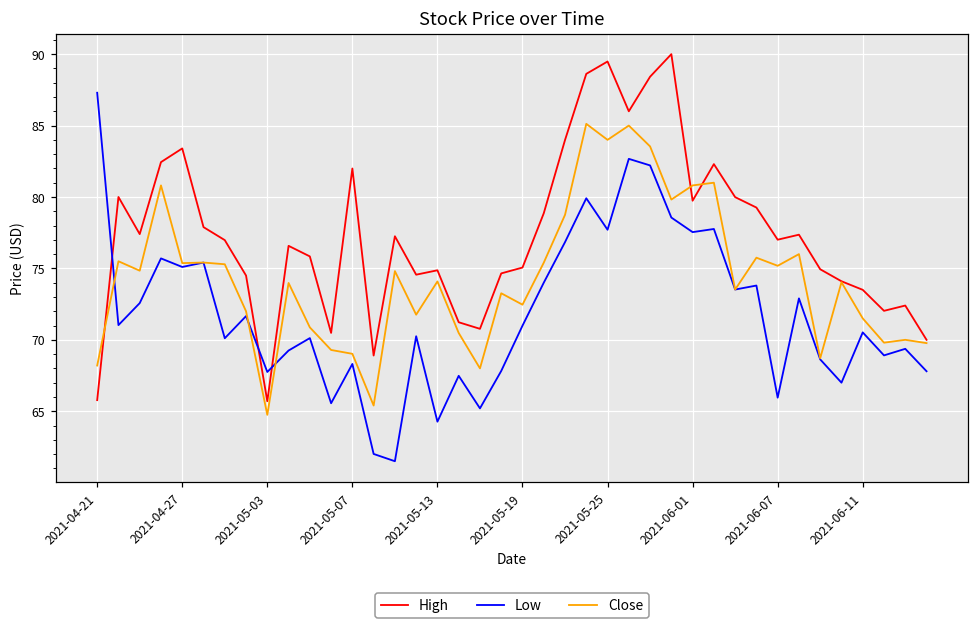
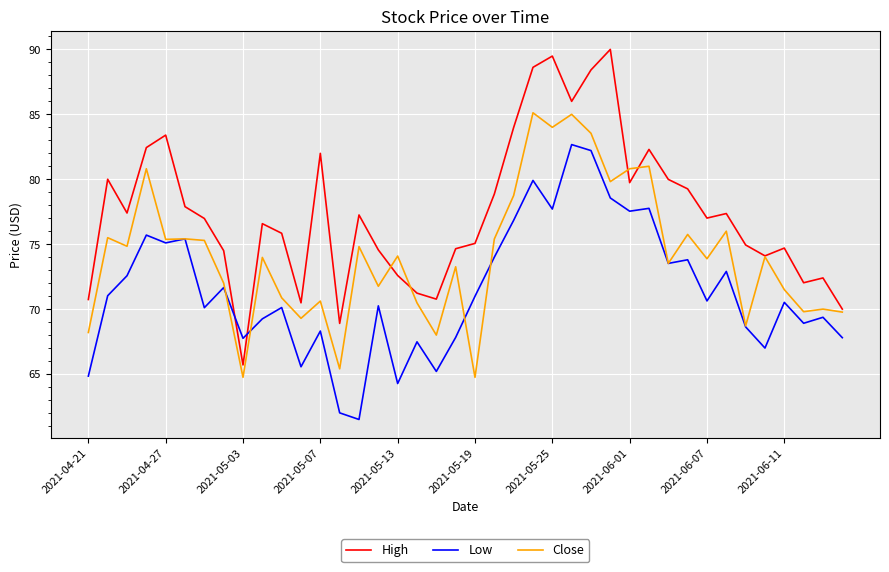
High, 2021-04-21: 65.8 -> 70.7
Low, 2021-04-21: 87.3 -> 64.8
Close, 2021-05-07: 69.0 -> 70.6
High, 2021-05-13: 74.9 -> 72.6
Close, 2021-05-19: 72.5 -> 64.7
Low, 2021-06-07: 66.0 -> 70.6
Close, 2021-06-07: 75.2 -> 73.9
High, 2021-06-11: 73.5 -> 74.7
